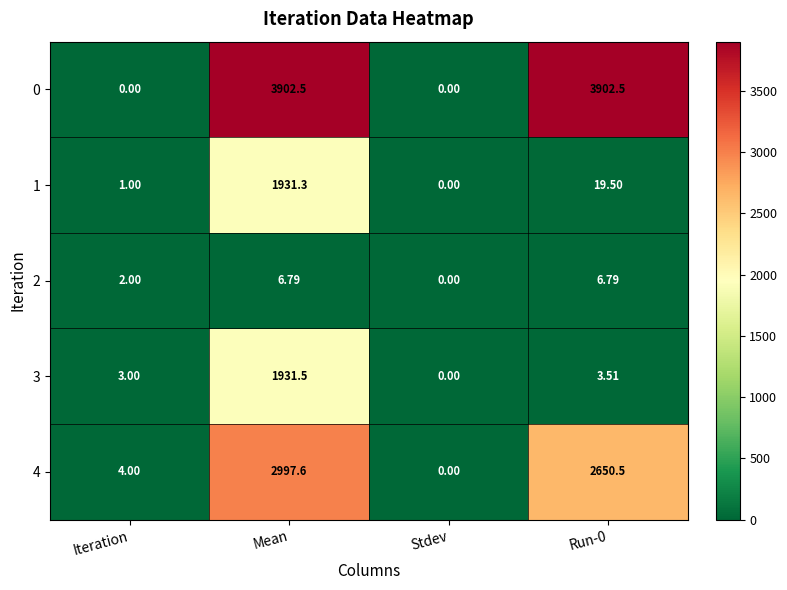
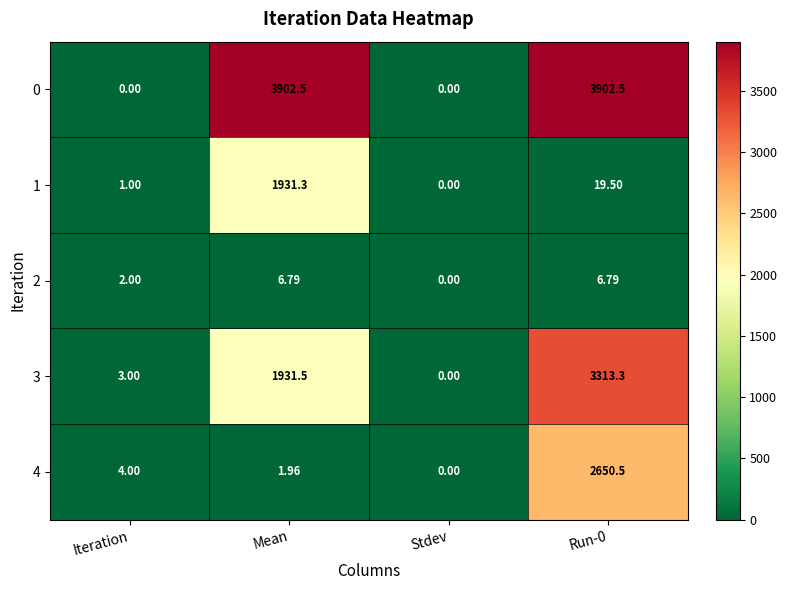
3, Run-0: 3.51 -> 3313.3
4, Mean: 2997.6 -> 1.96
